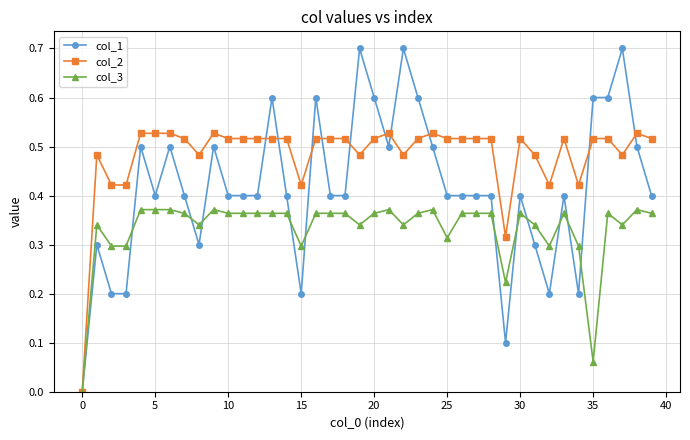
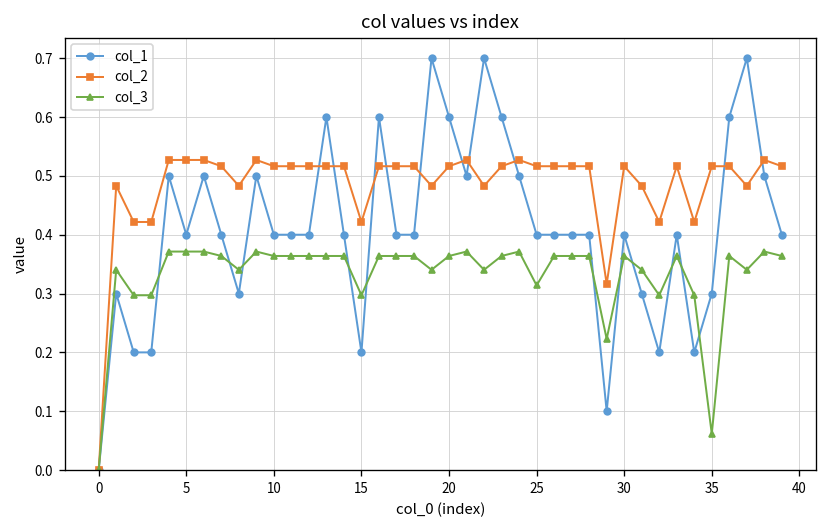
col_1, 35: 0.6 -> 0.3
